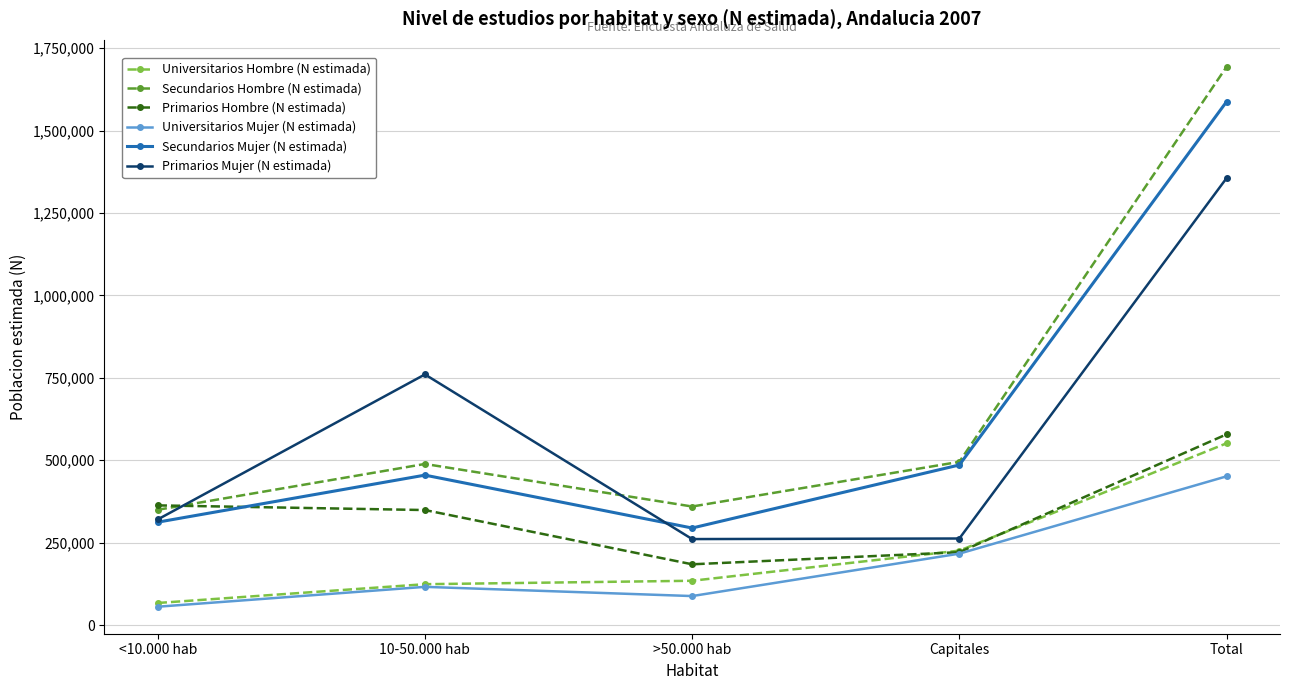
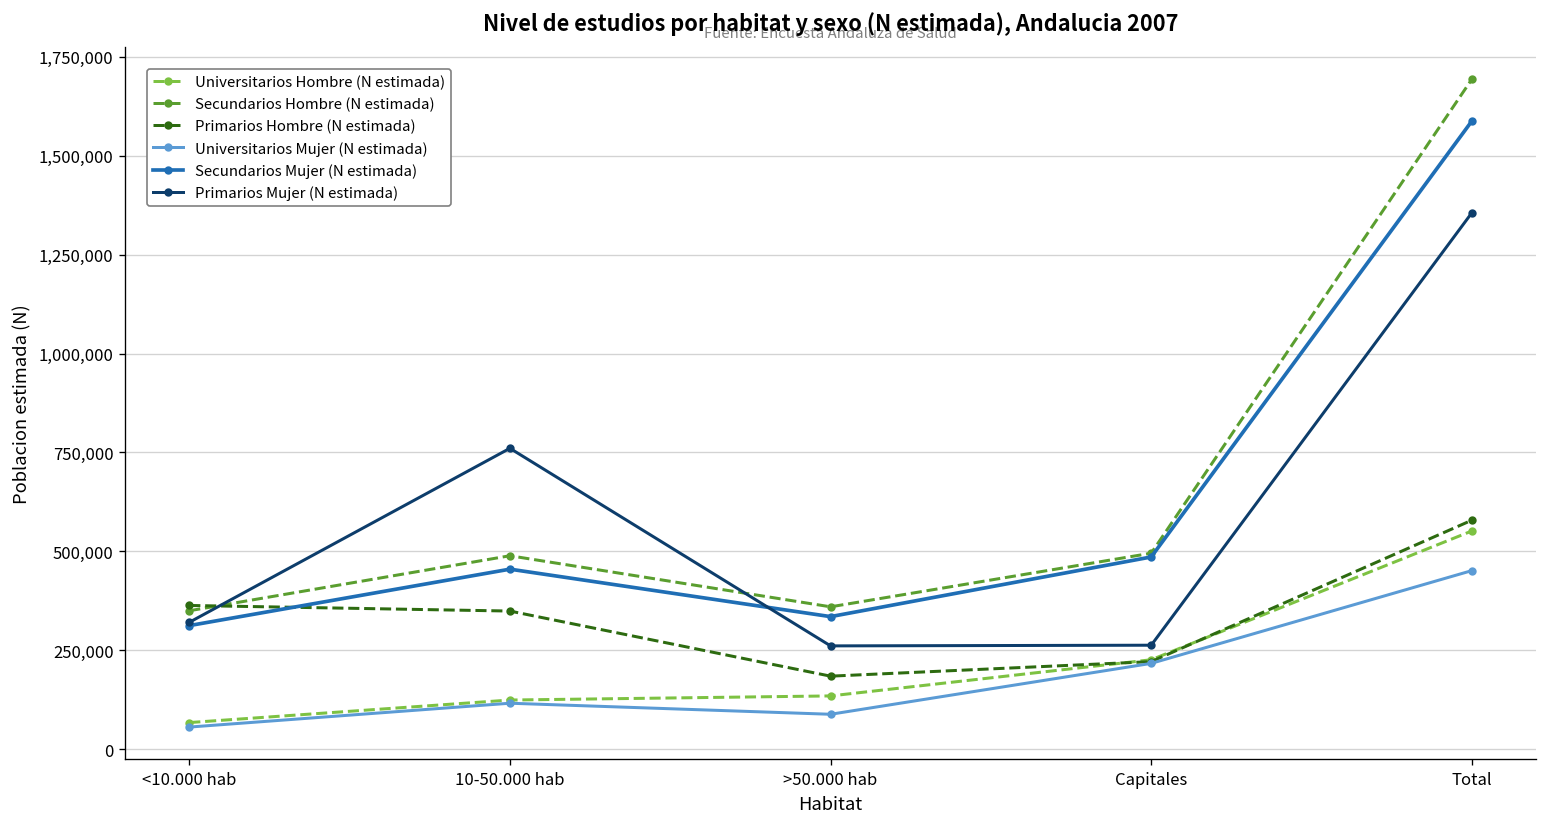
Secundarios Mujer (N estimada), >50.000 hab: 290,000 -> 330,000
